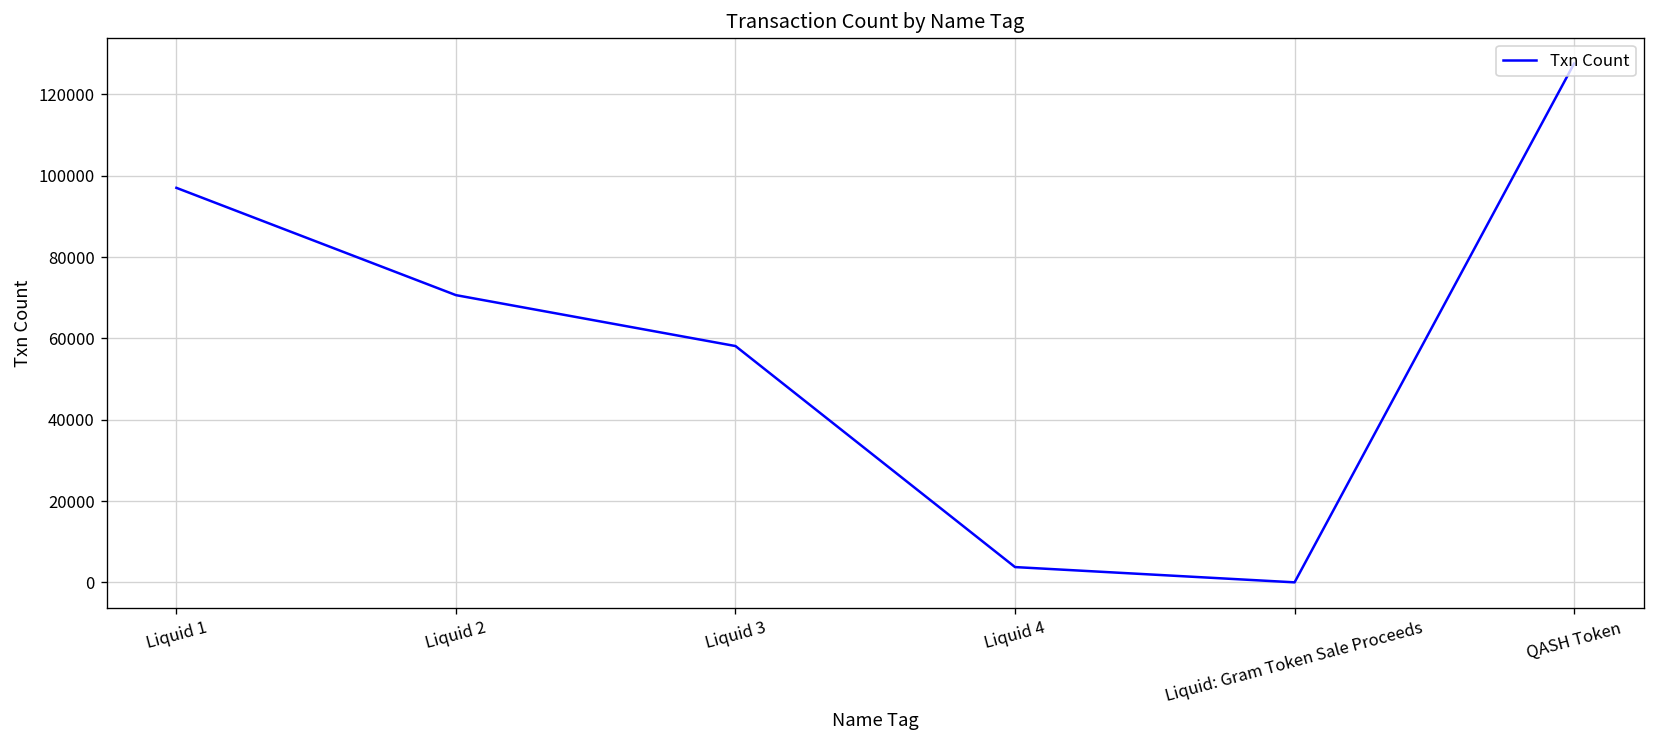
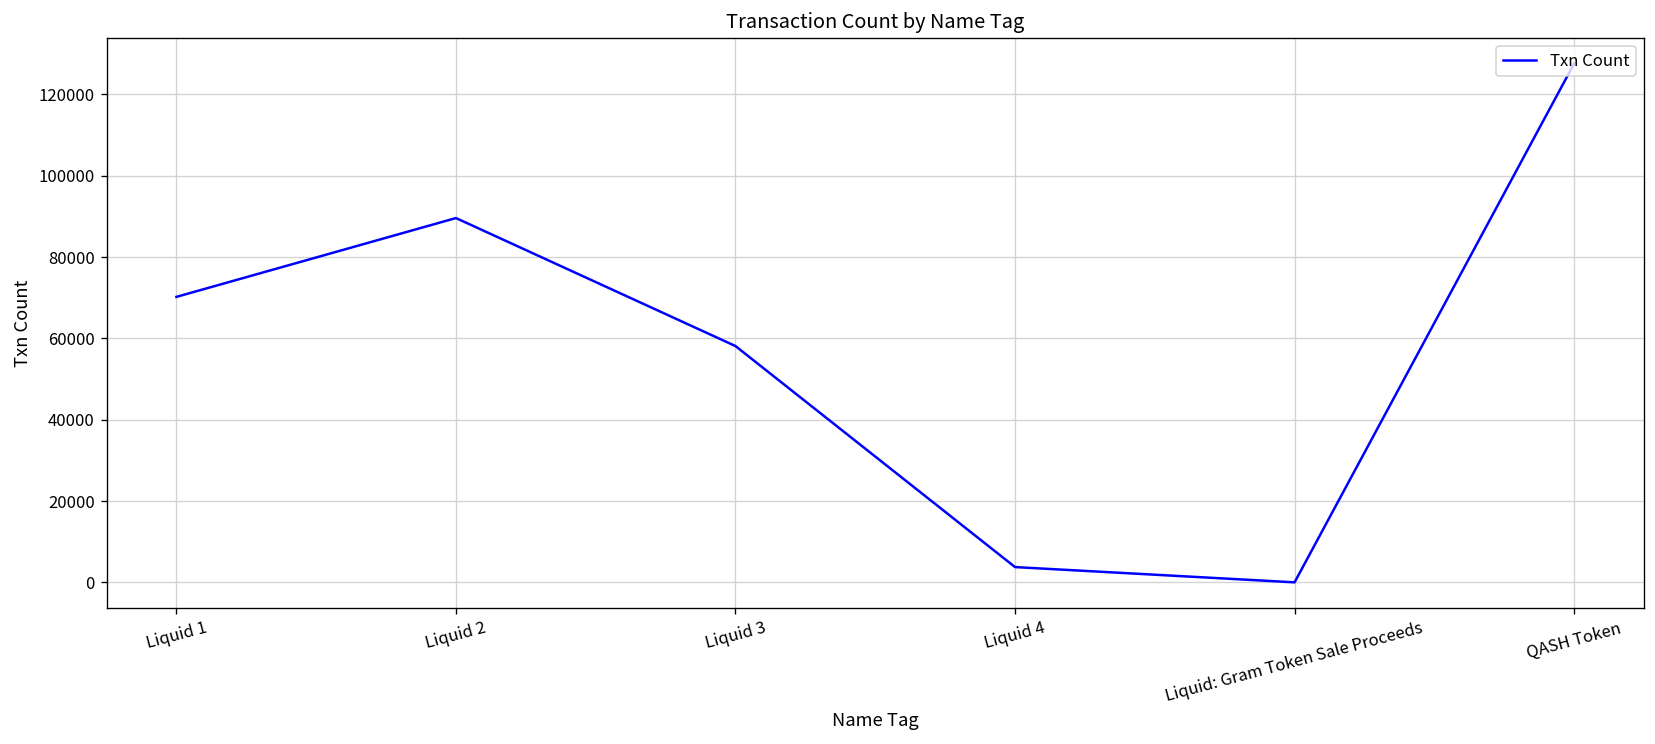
Liquid 1: 97000 -> 70000
Liquid 2: 71000 -> 90000
